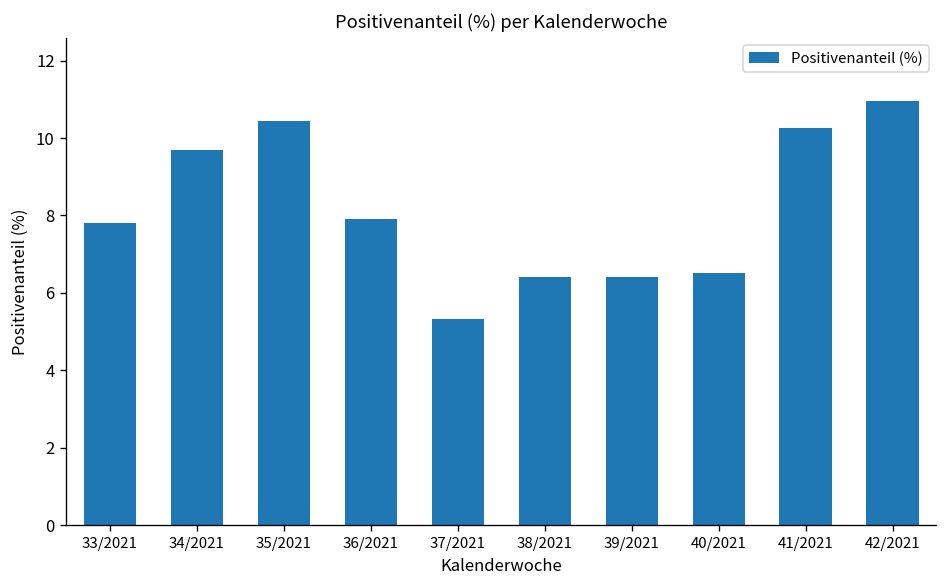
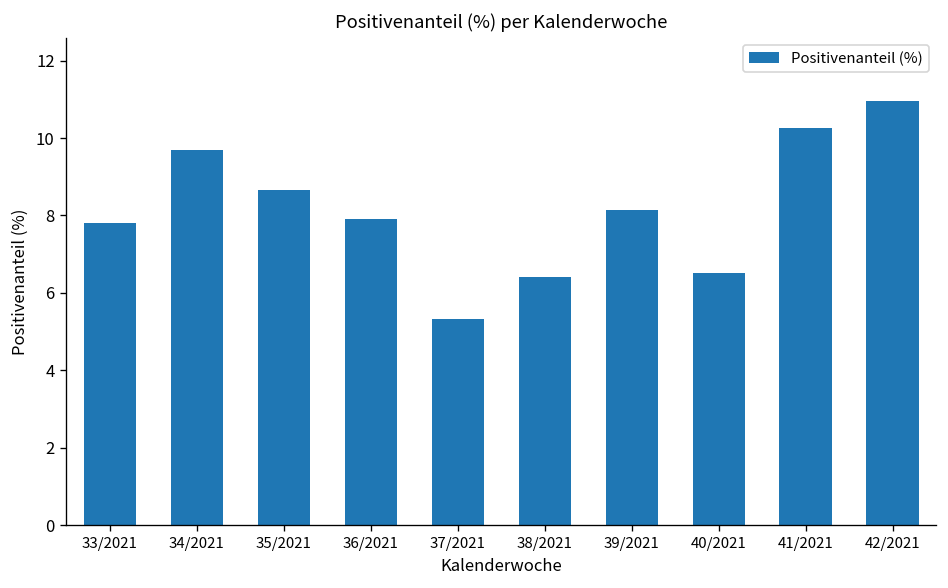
35/2021: 10.4 -> 8.7
39/2021: 6.4 -> 8.2
